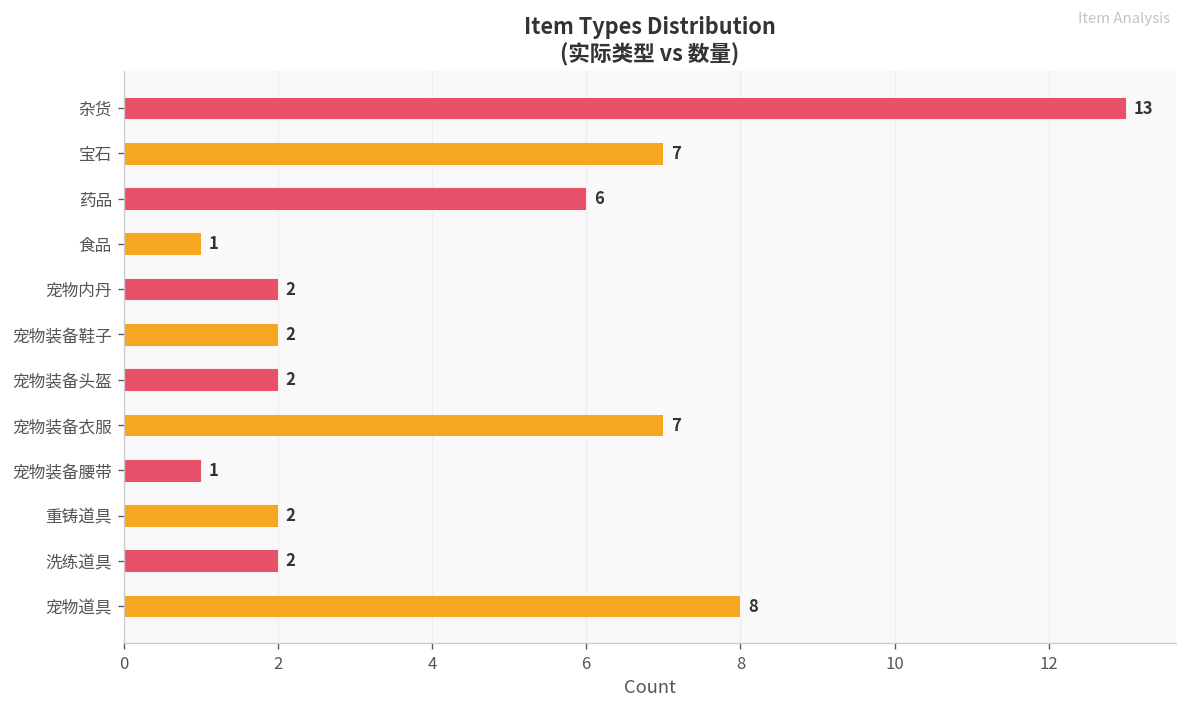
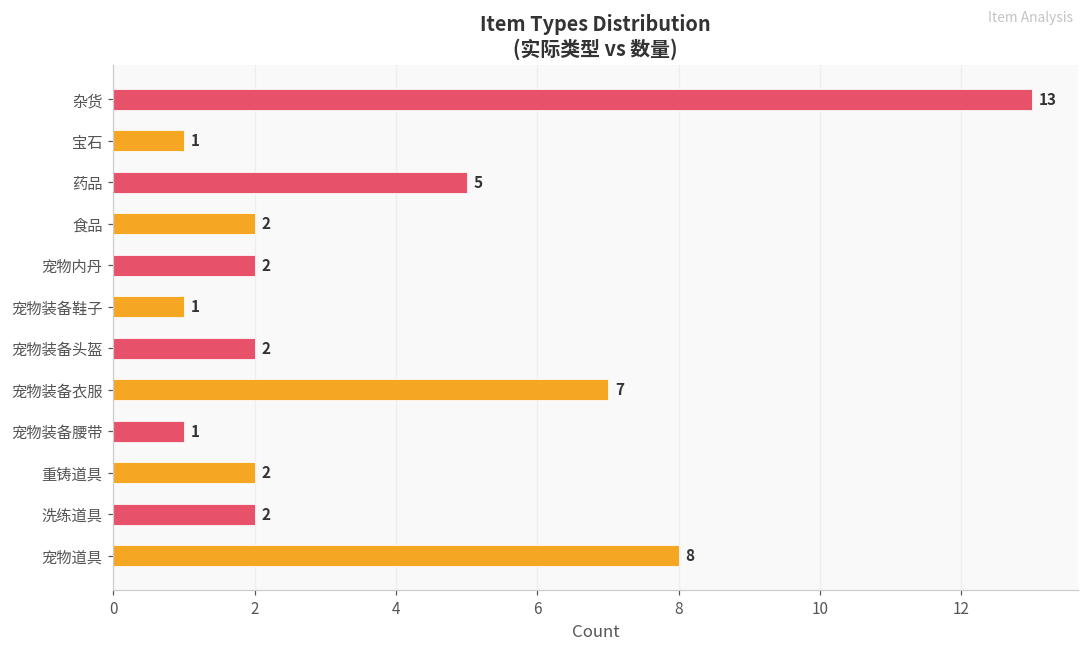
宝石: 7 -> 1
药品: 6 -> 5
食品: 1 -> 2
宠物装备鞋子: 2 -> 1
